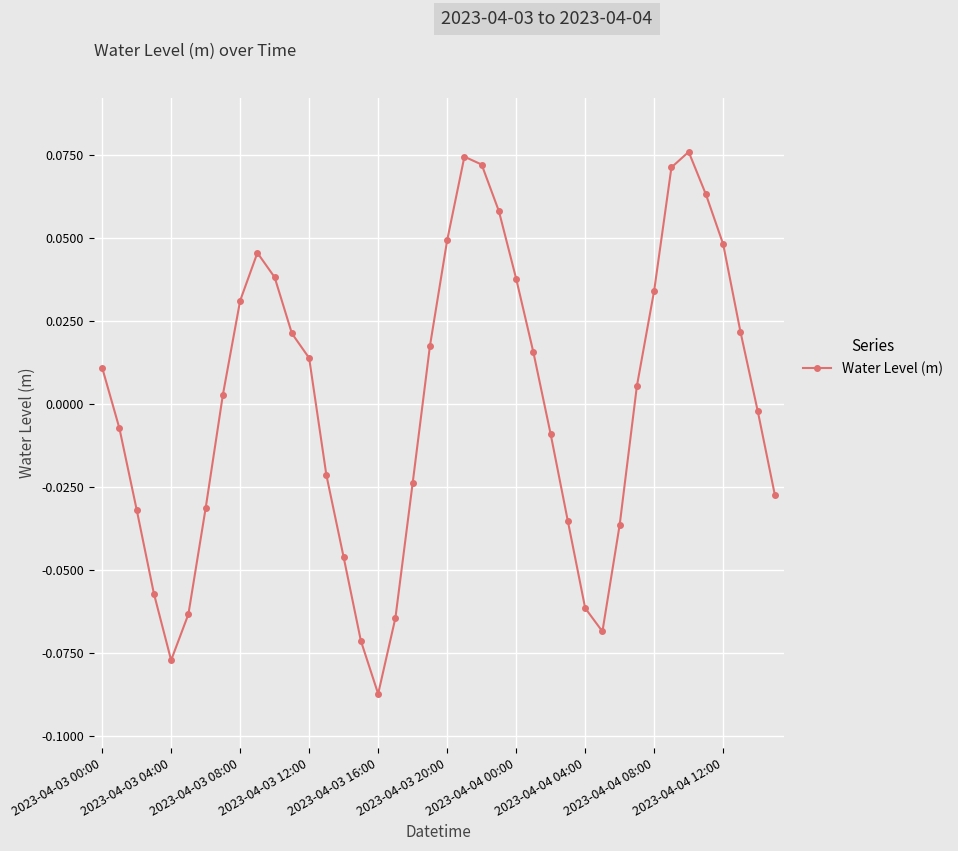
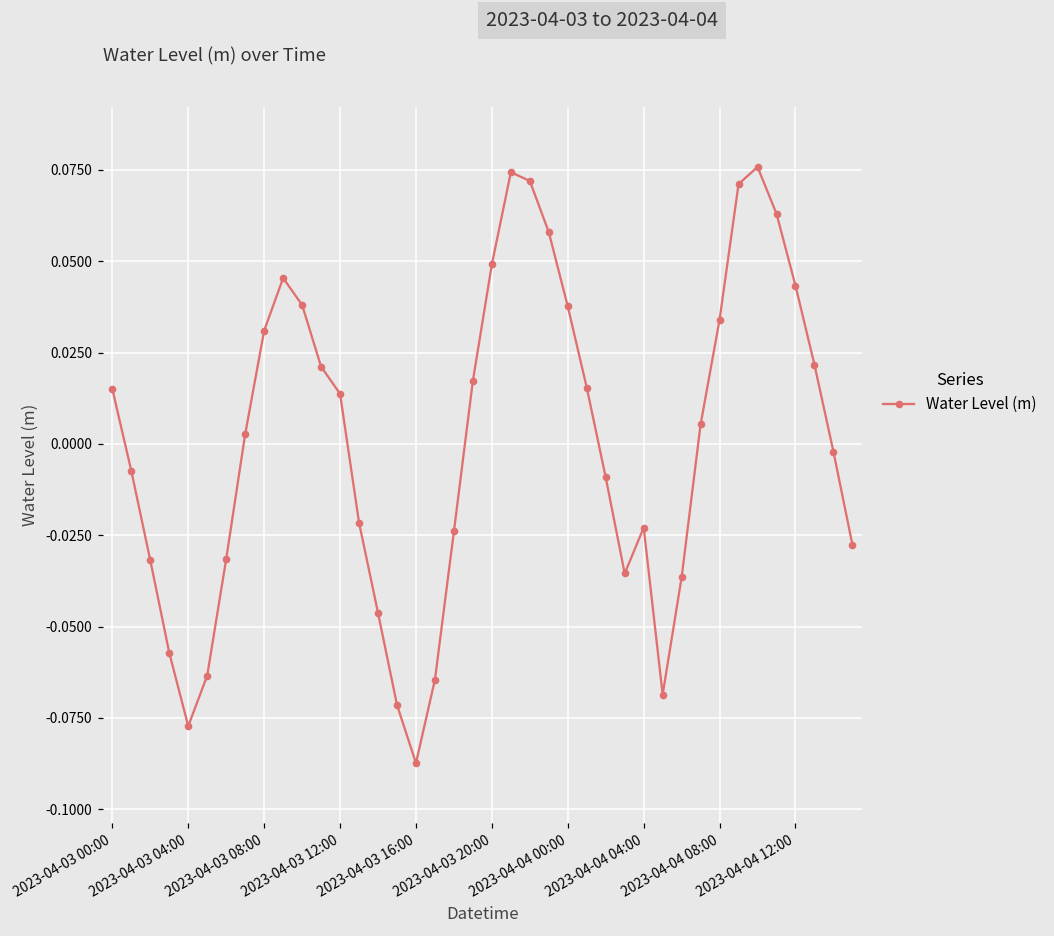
2023-04-03 00:00: 0.011 -> 0.015
2023-04-04 04:00: -0.062 -> -0.023
2023-04-04 12:00: 0.048 -> 0.043
